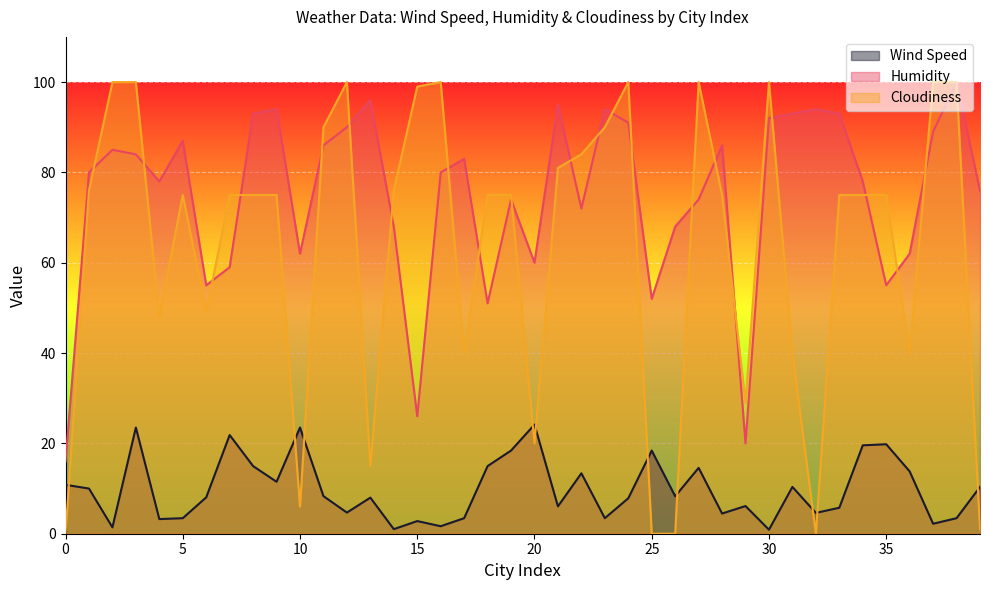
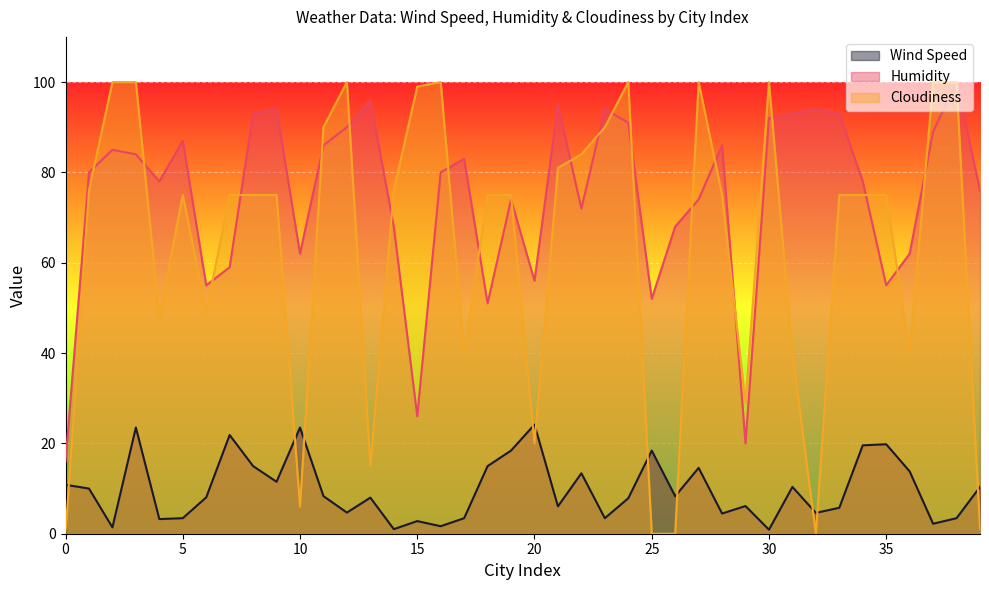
Humidity, 20: 60 -> 56
